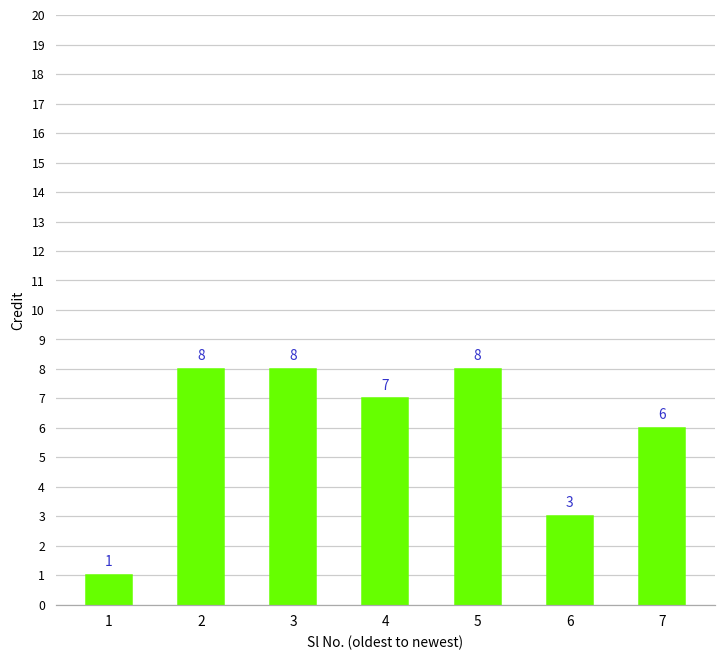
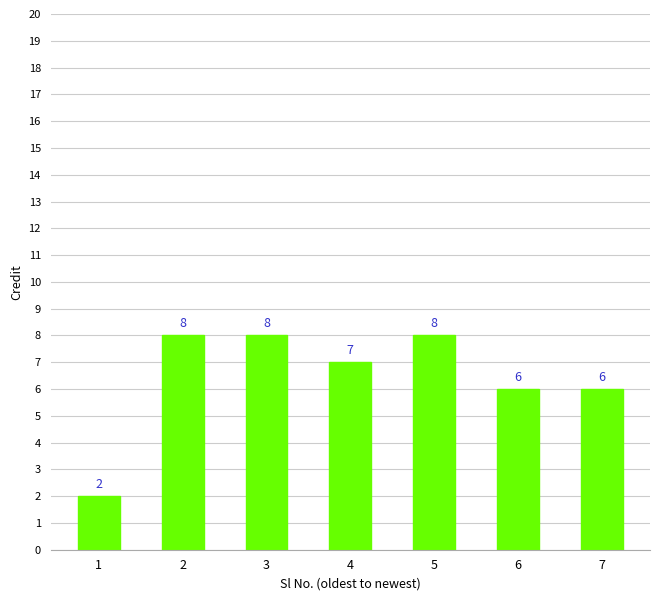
1: 1 -> 2
6: 3 -> 6
